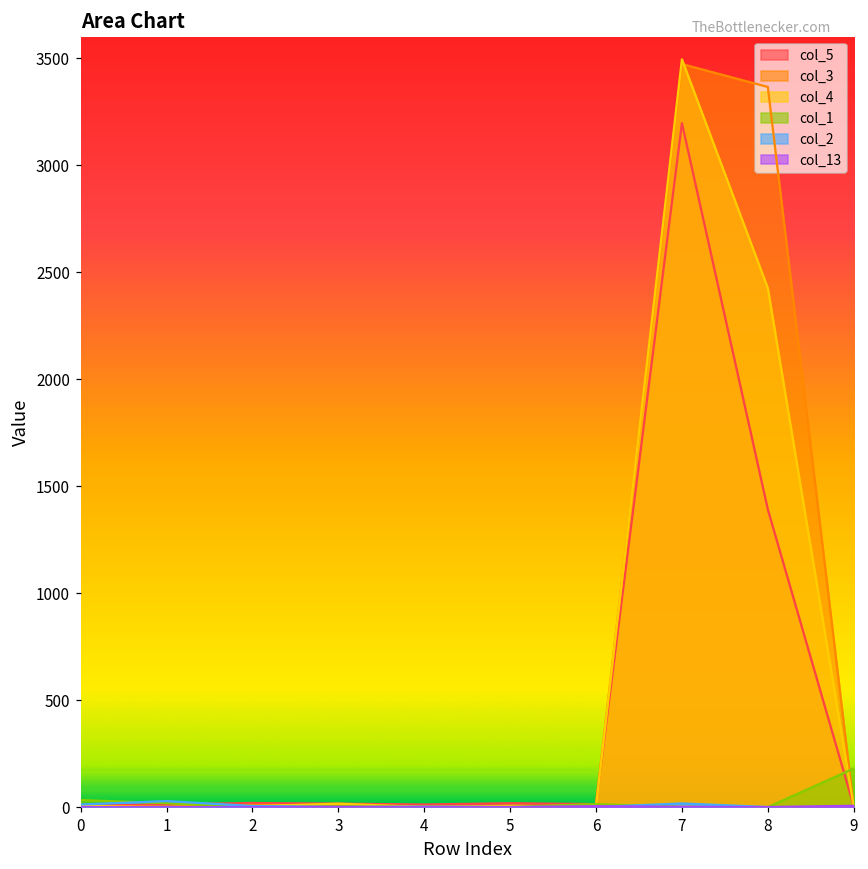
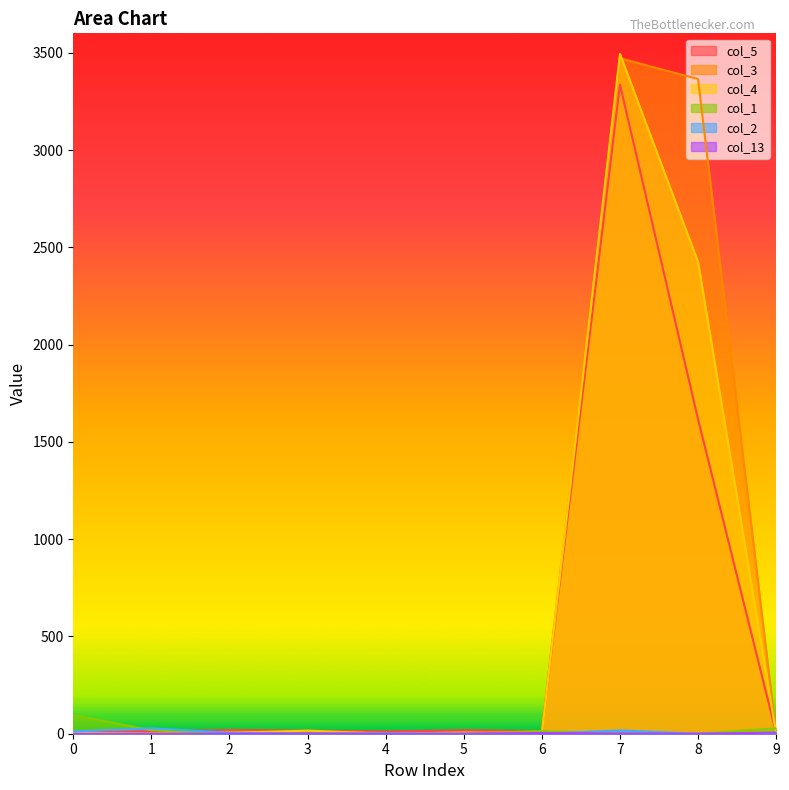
col_1, 0: 30 -> 100
col_5, 7: 3200 -> 3340
col_5, 8: 1390 -> 1620
col_1, 9: 180 -> 30
